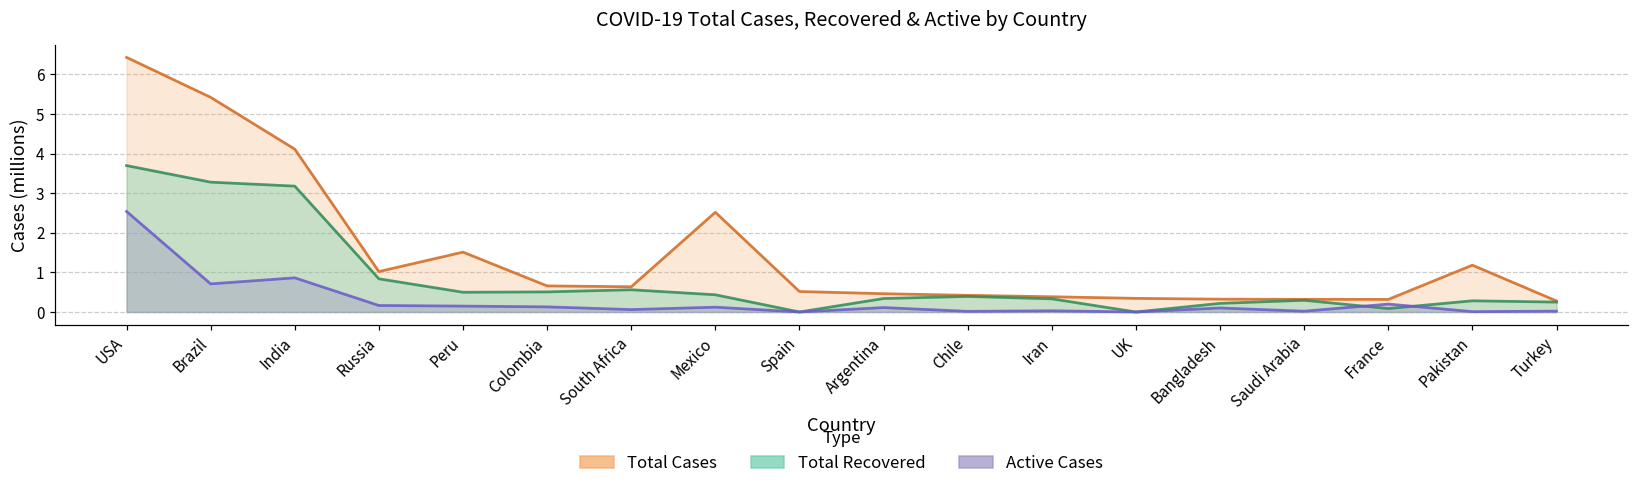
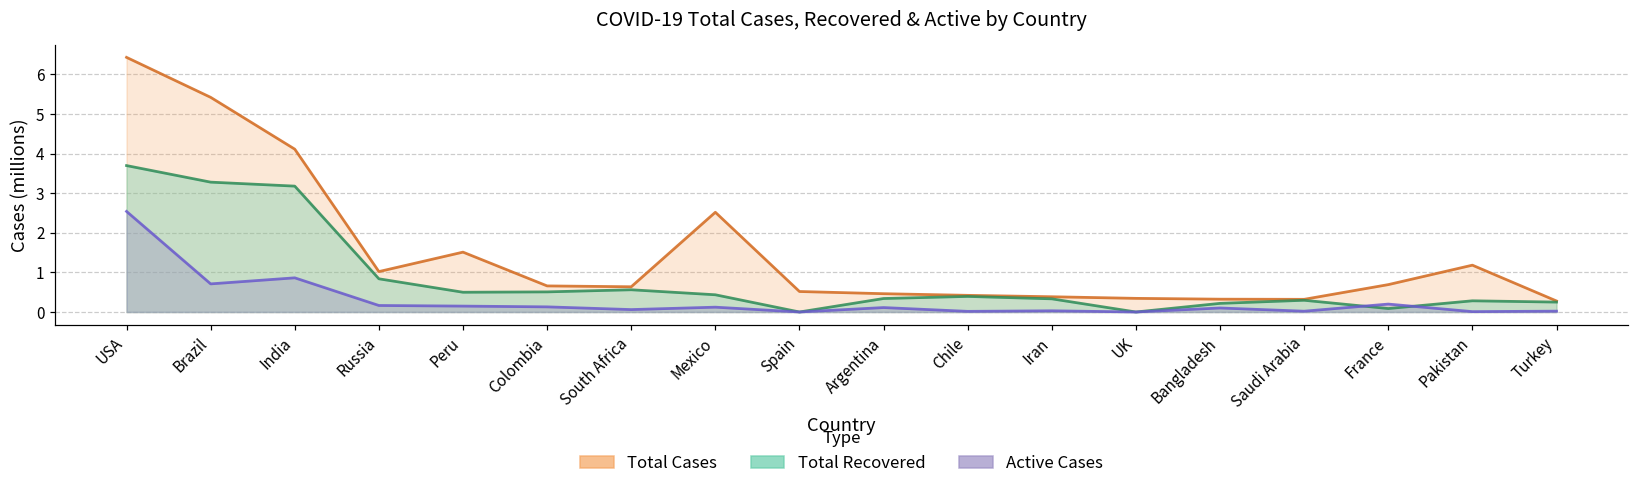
Total Cases, France: 0.3 -> 0.7
